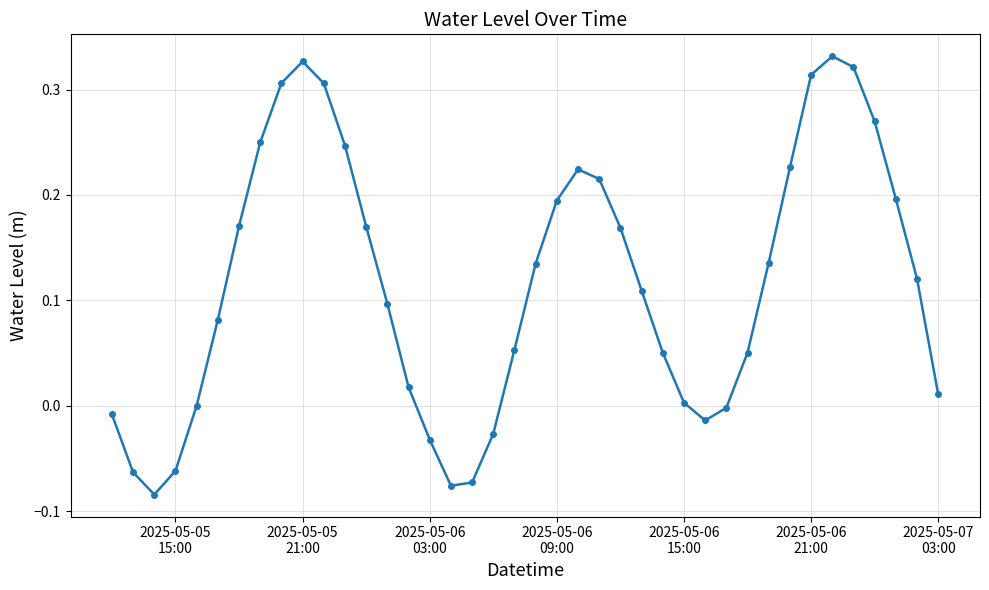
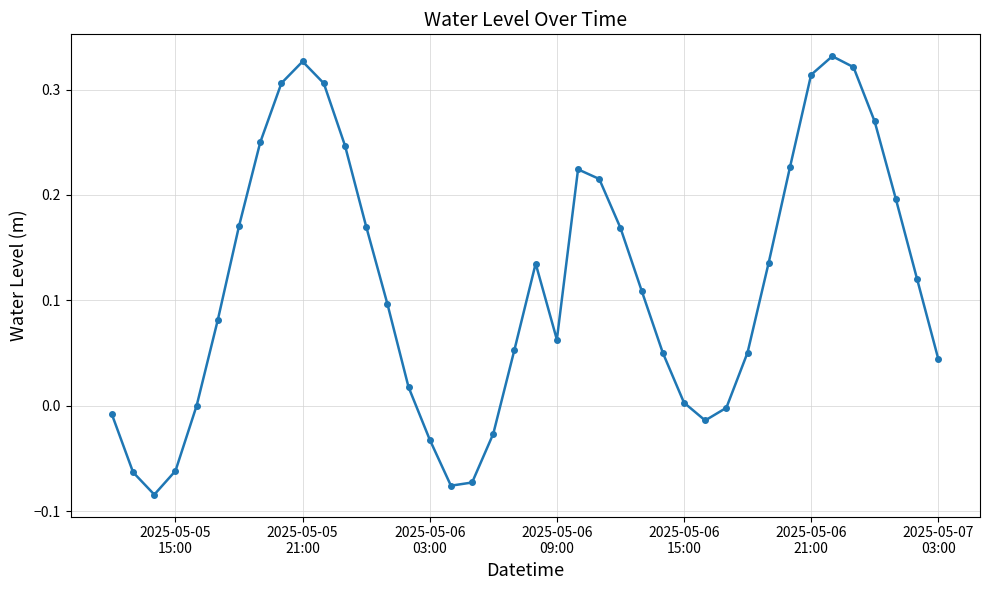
2025-05-06 09:00: 0.195 -> 0.063
2025-05-07 03:00: 0.011 -> 0.045
